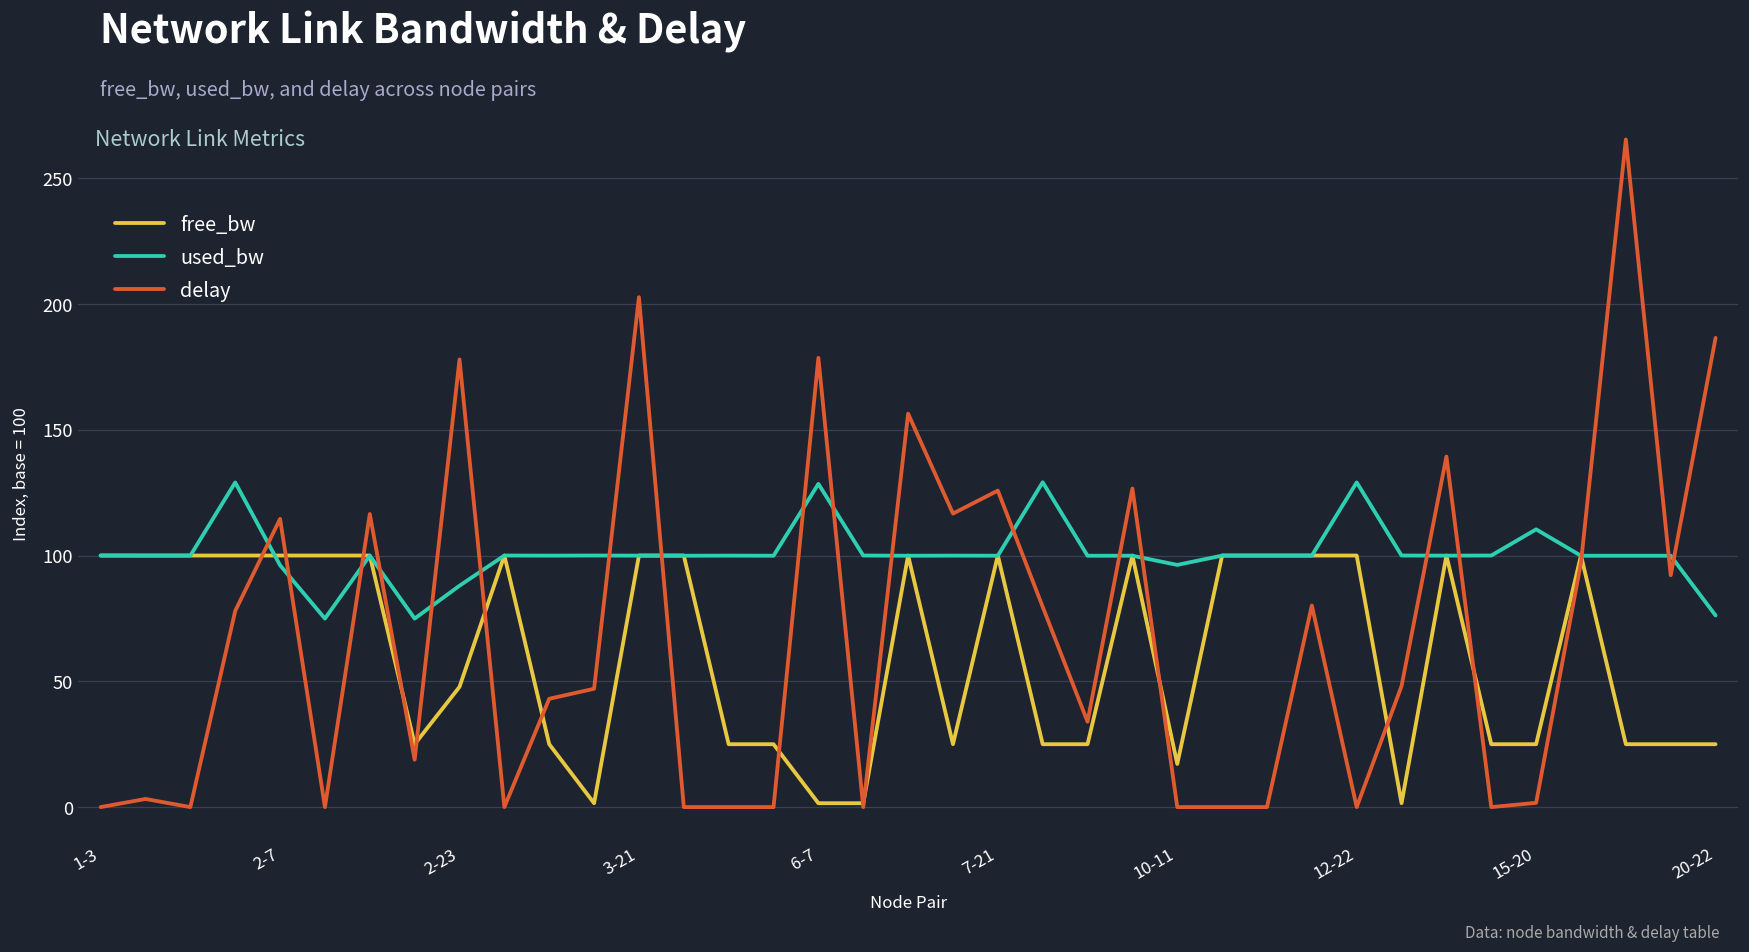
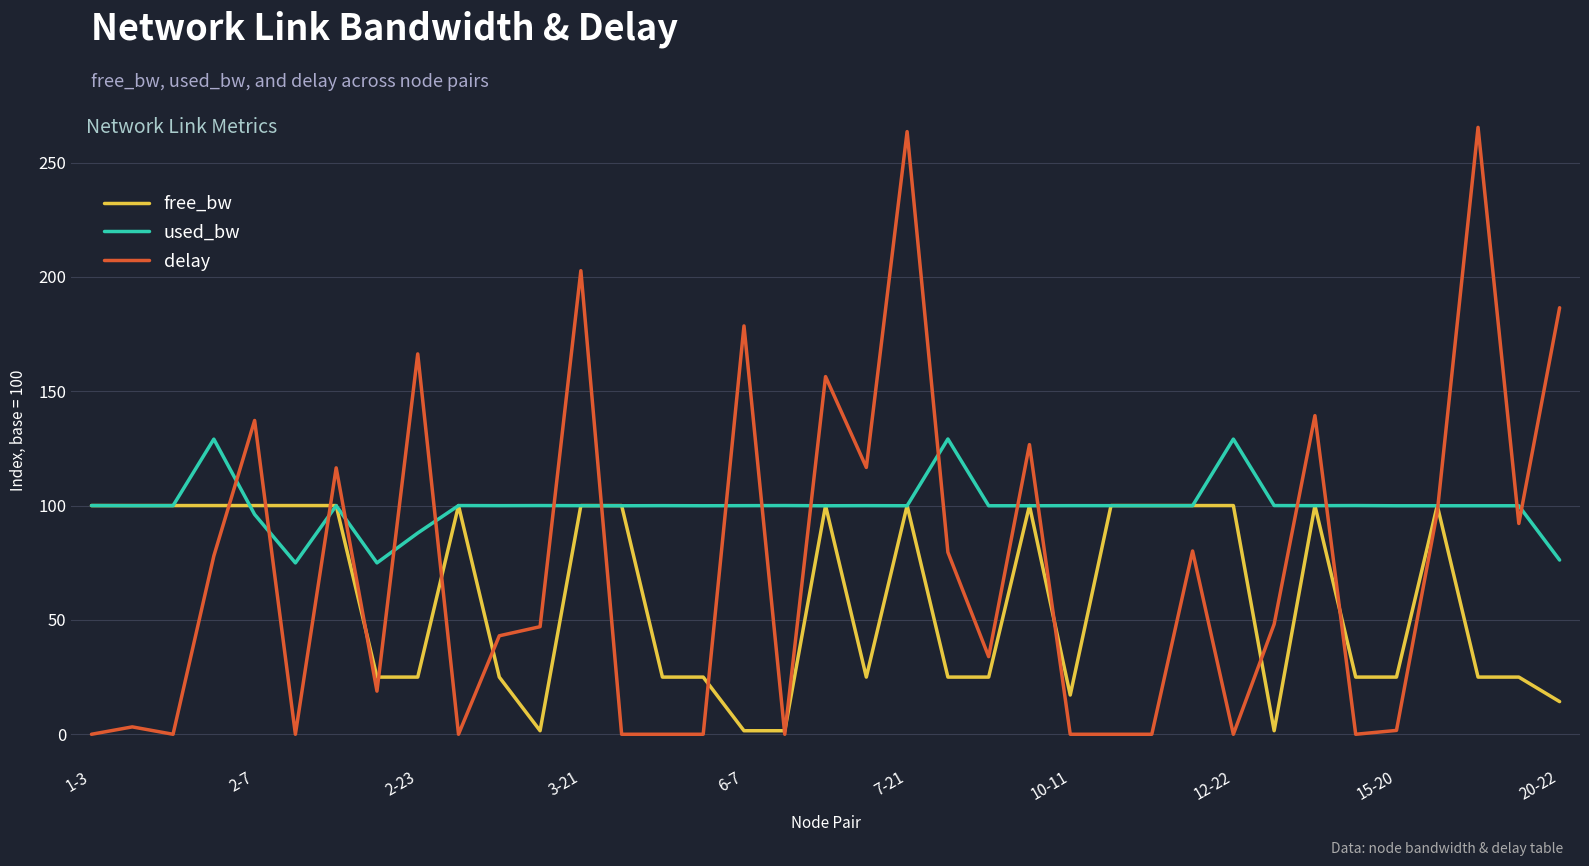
delay, 2-7: 115 -> 137
free_bw, 2-23: 48 -> 25
delay, 2-23: 178 -> 166
used_bw, 6-7: 128 -> 100
delay, 7-21: 126 -> 264
used_bw, 10-11: 96 -> 100
used_bw, 15-20: 110 -> 100
free_bw, 20-22: 25 -> 14
